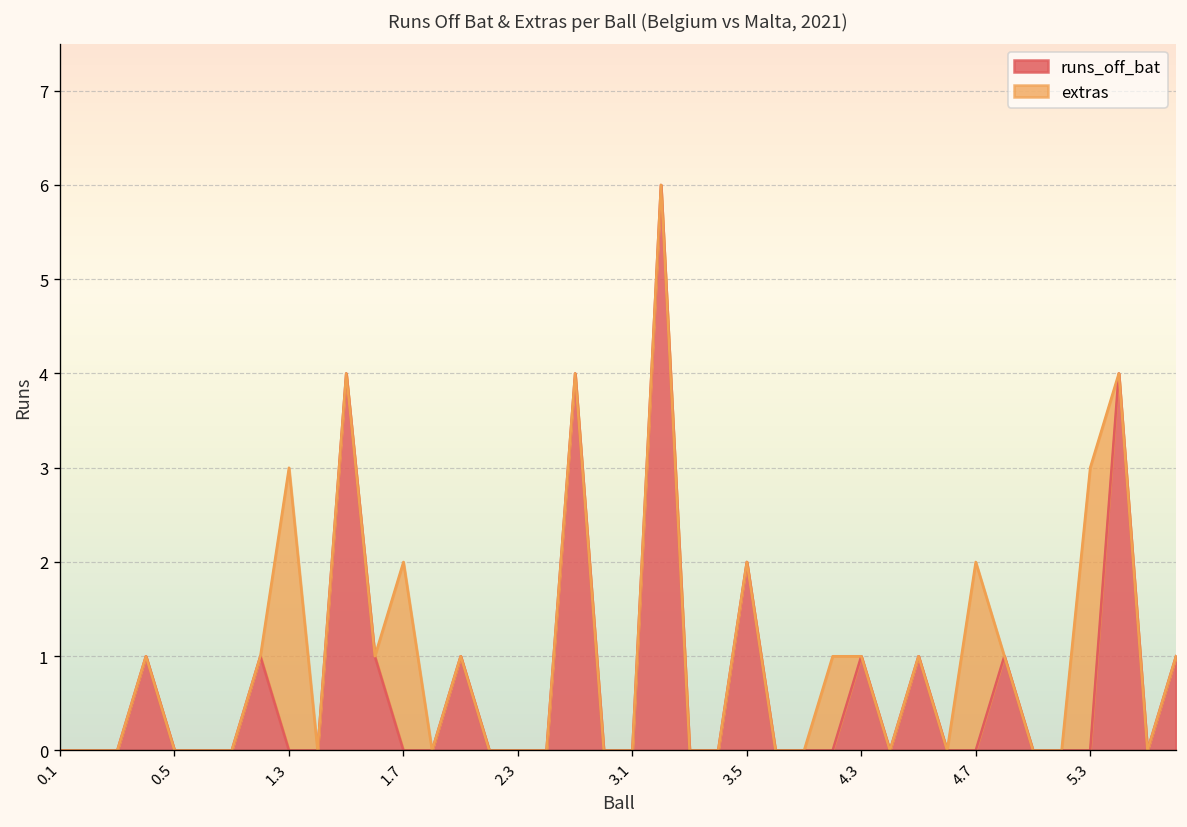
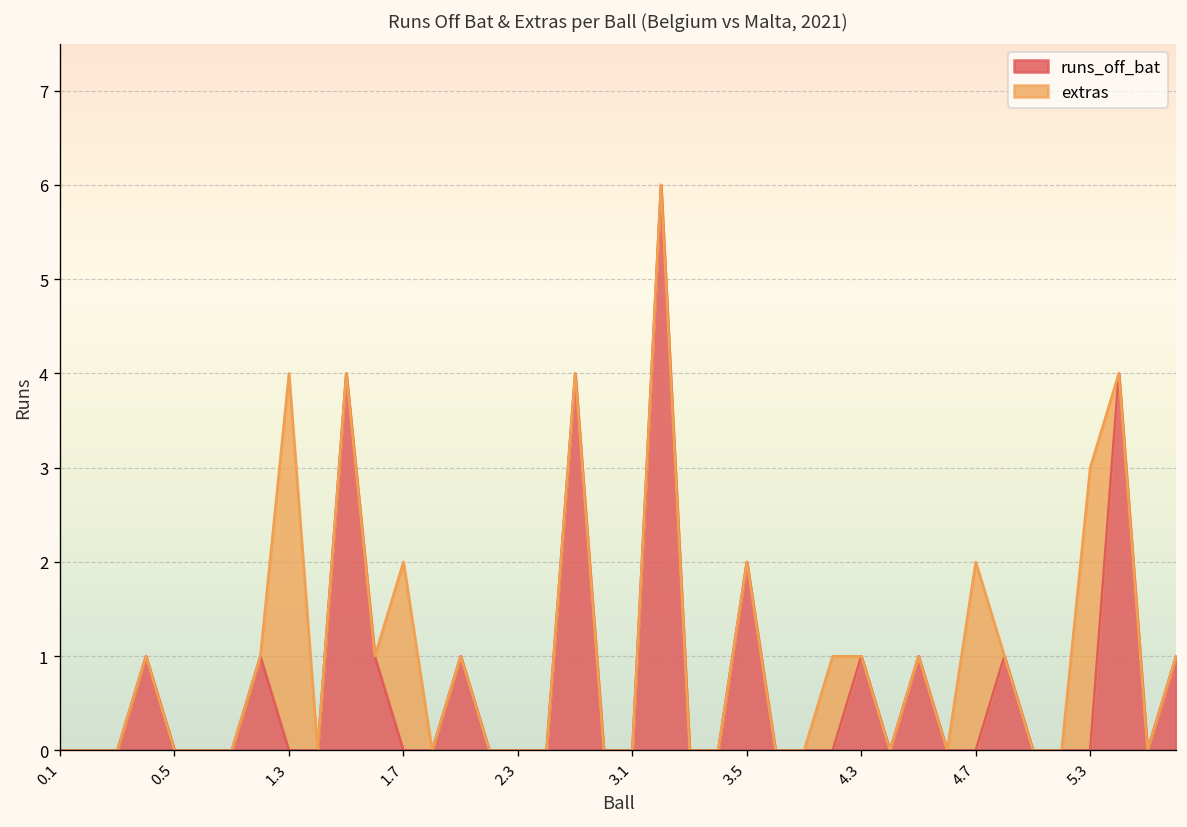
extras, 1.3: 3 -> 4
